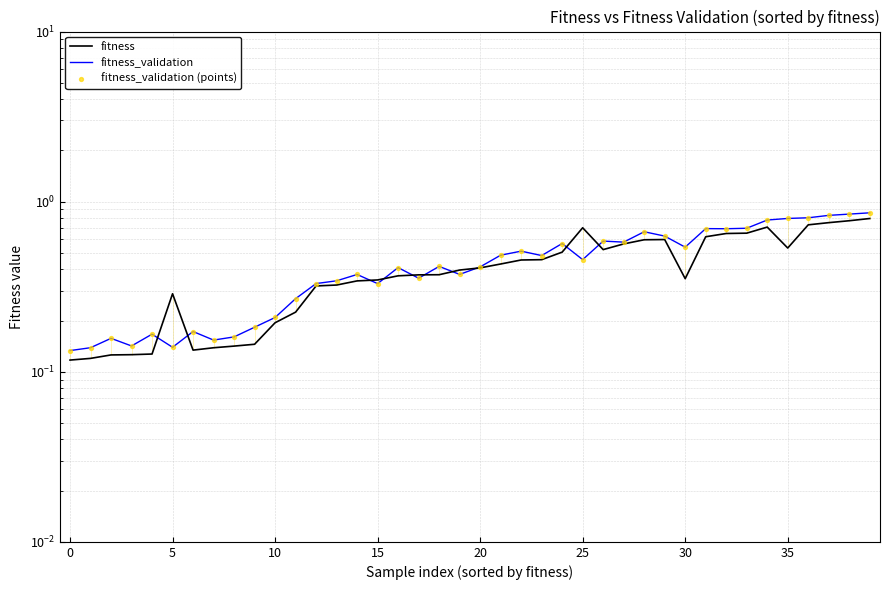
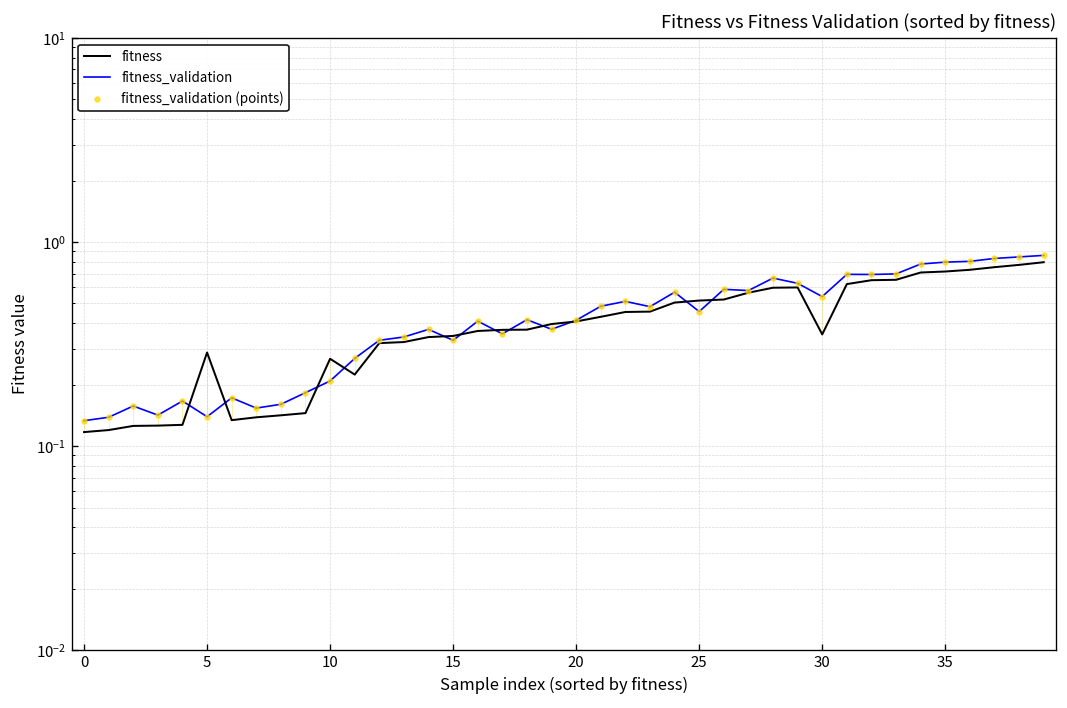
fitness, 10: 0.19 -> 0.27
fitness, 25: 0.70 -> 0.52
fitness, 35: 0.53 -> 0.72
